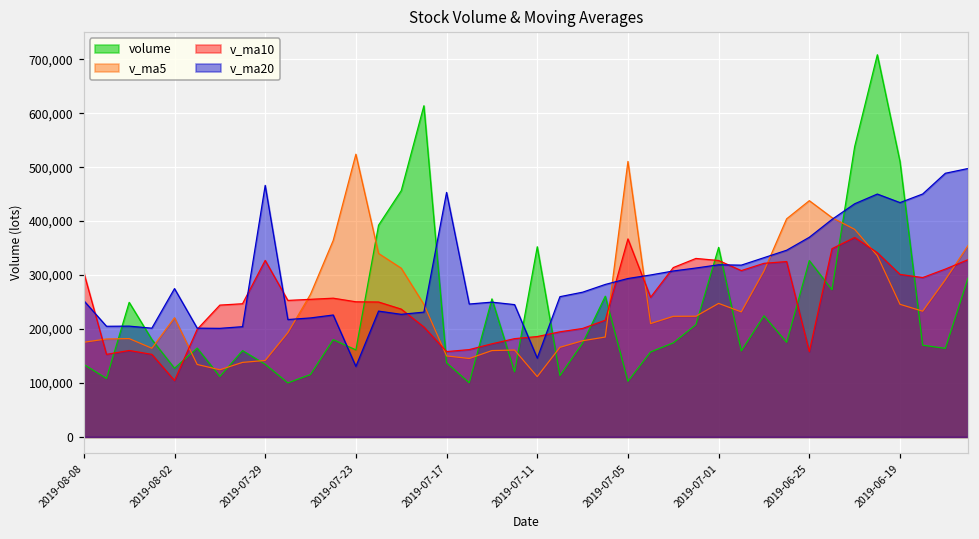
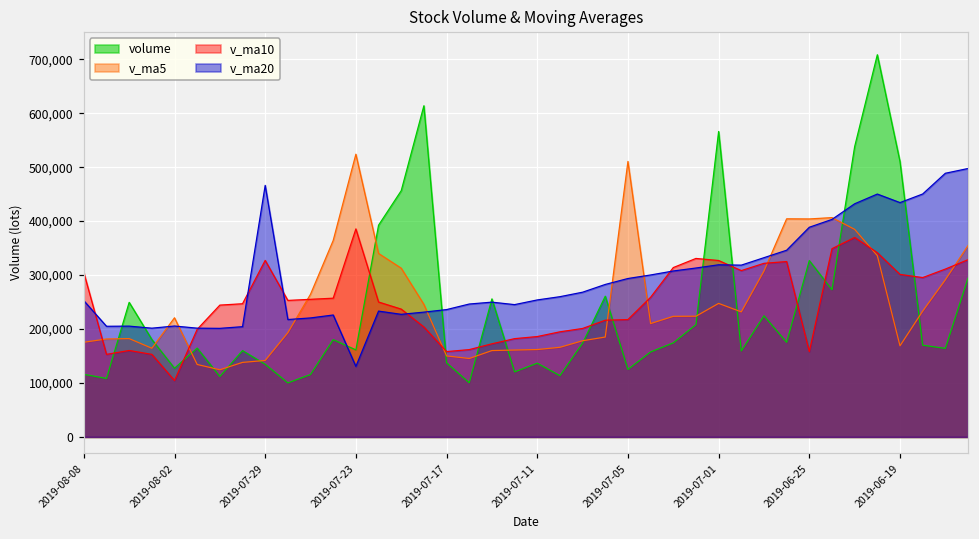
volume, 2019-08-08: 130,000 -> 120,000
v_ma20, 2019-08-02: 270,000 -> 210,000
v_ma10, 2019-07-23: 250,000 -> 390,000
v_ma20, 2019-07-17: 450,000 -> 240,000
volume, 2019-07-11: 350,000 -> 140,000
v_ma5, 2019-07-11: 110,000 -> 160,000
v_ma20, 2019-07-11: 150,000 -> 250,000
volume, 2019-07-05: 100,000 -> 130,000
v_ma10, 2019-07-05: 370,000 -> 220,000
volume, 2019-07-01: 350,000 -> 570,000
v_ma5, 2019-06-25: 440,000 -> 400,000
v_ma20, 2019-06-25: 370,000 -> 390,000
v_ma5, 2019-06-19: 250,000 -> 170,000
